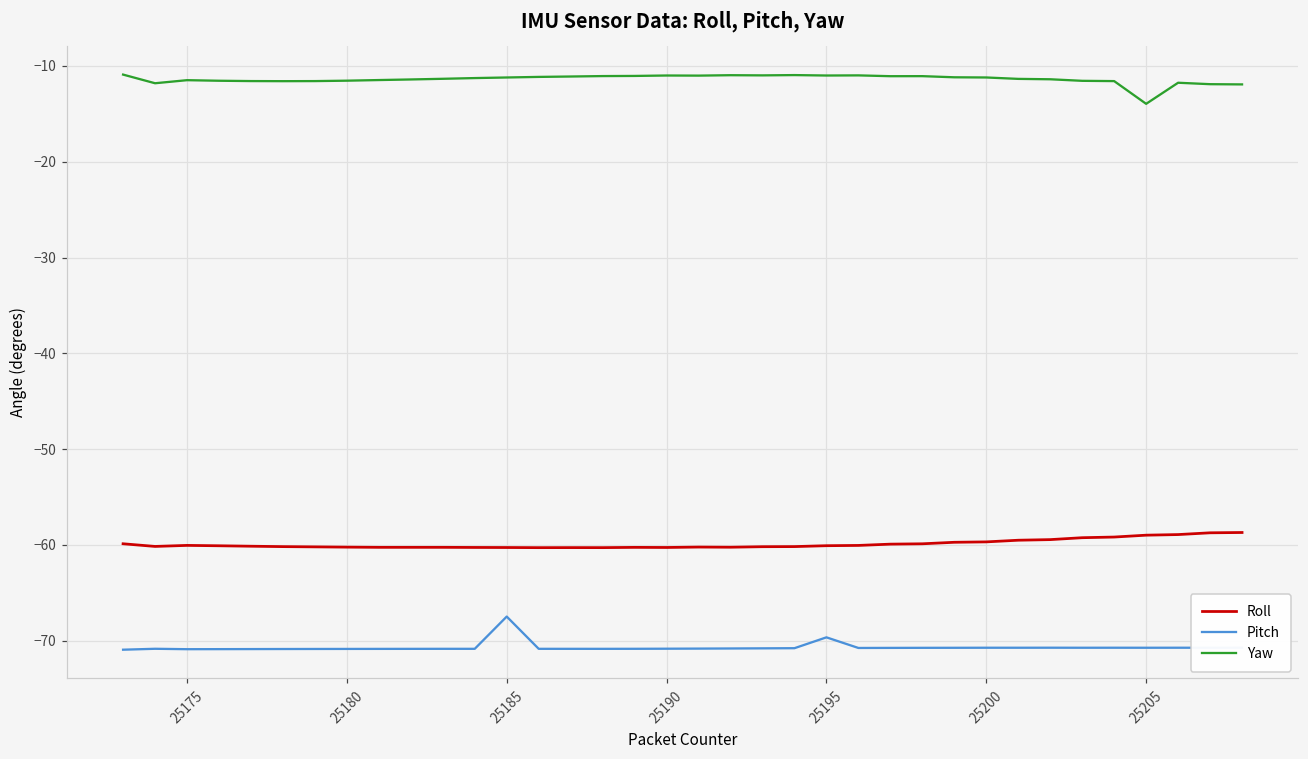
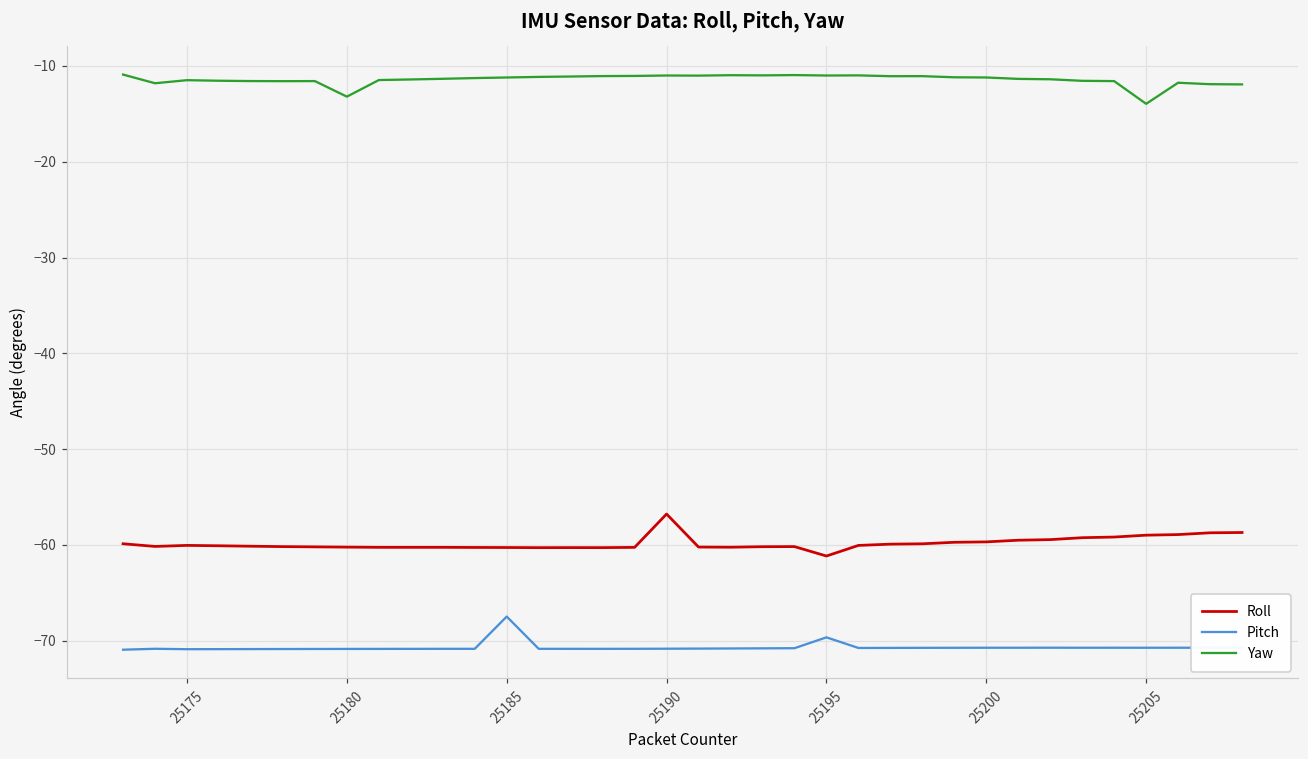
Yaw, 25180: -12 -> -13
Roll, 25190: -60 -> -57
Roll, 25195: -60 -> -61
